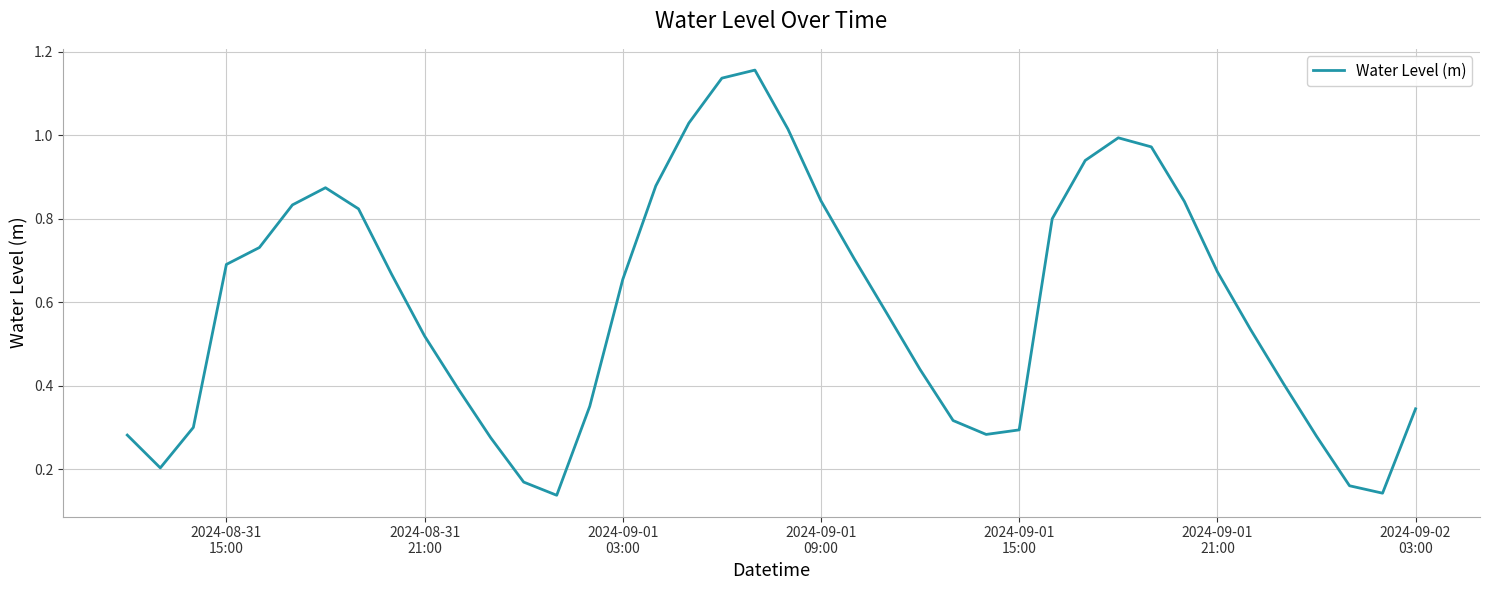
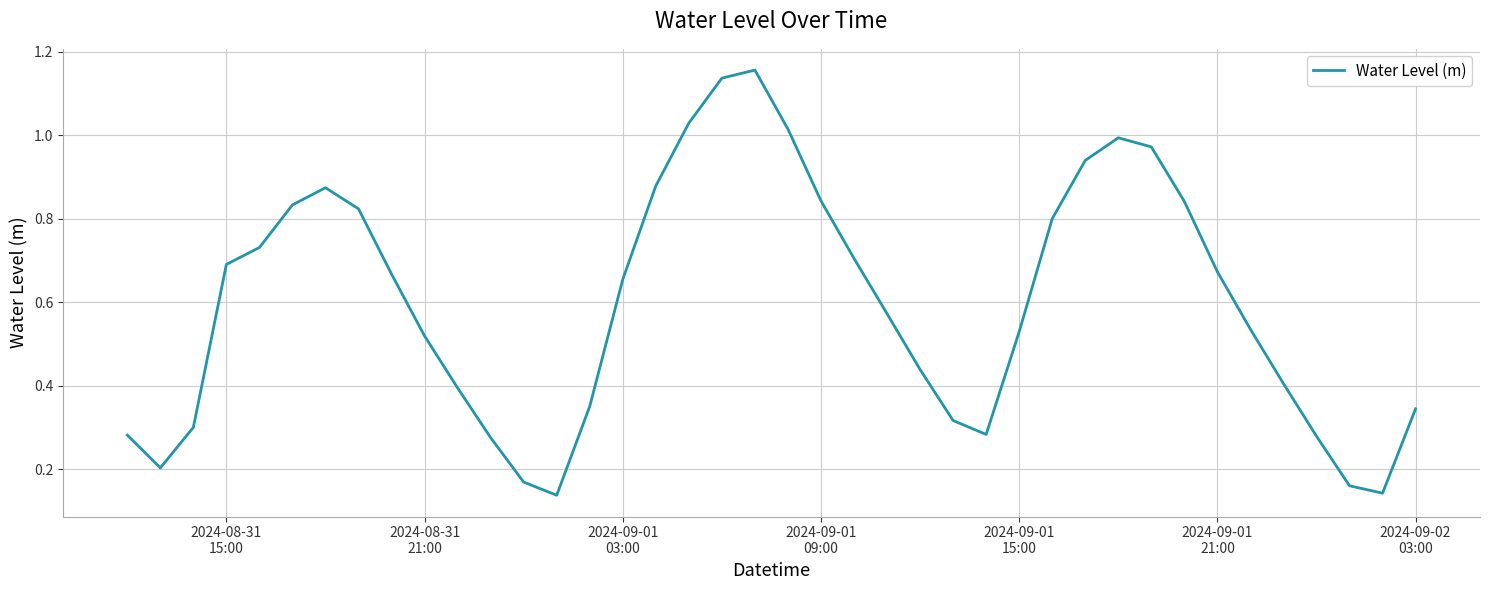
2024-09-01 15:00: 0.29 -> 0.53
